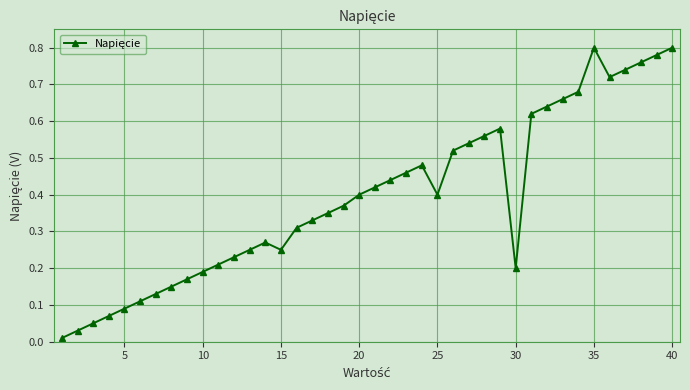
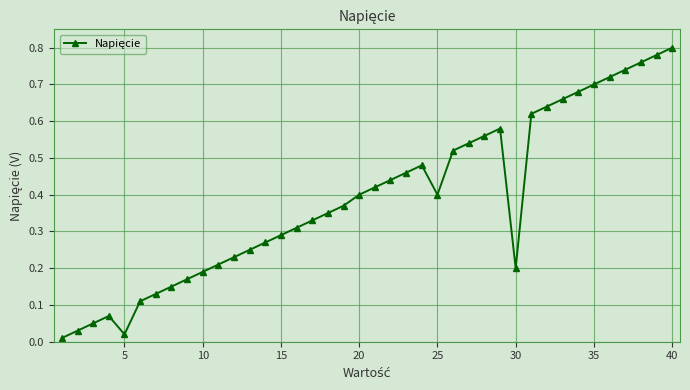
5: 0.09 -> 0.02
15: 0.25 -> 0.29
35: 0.8 -> 0.7
